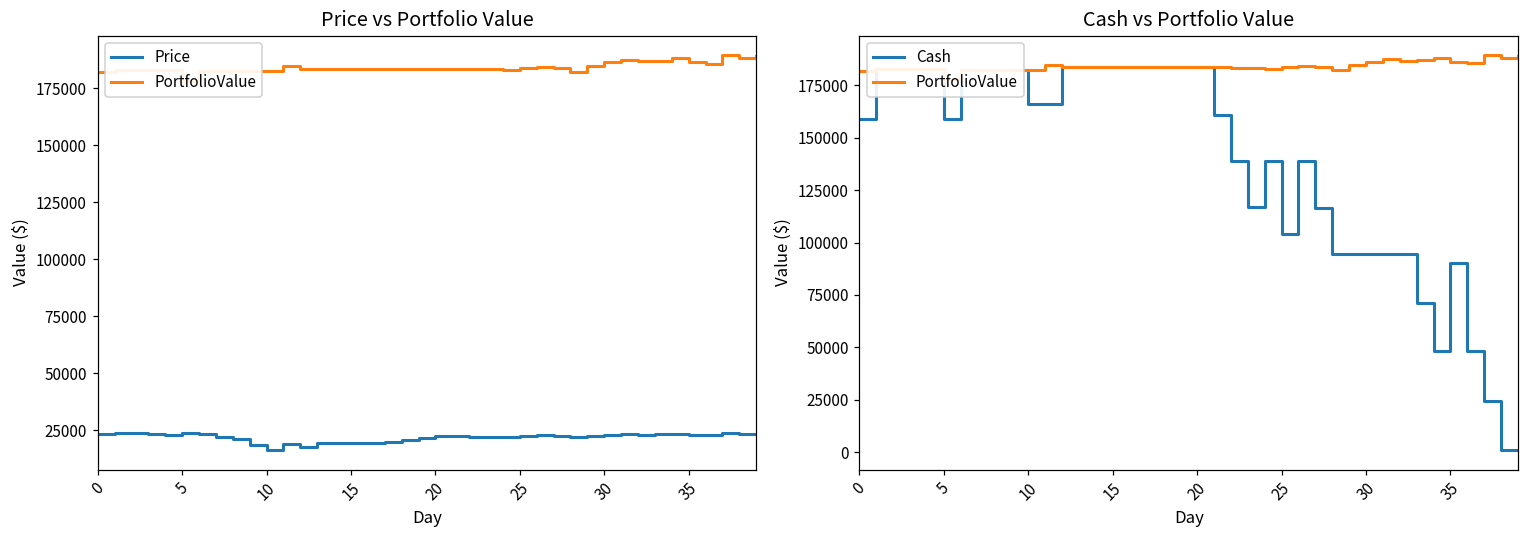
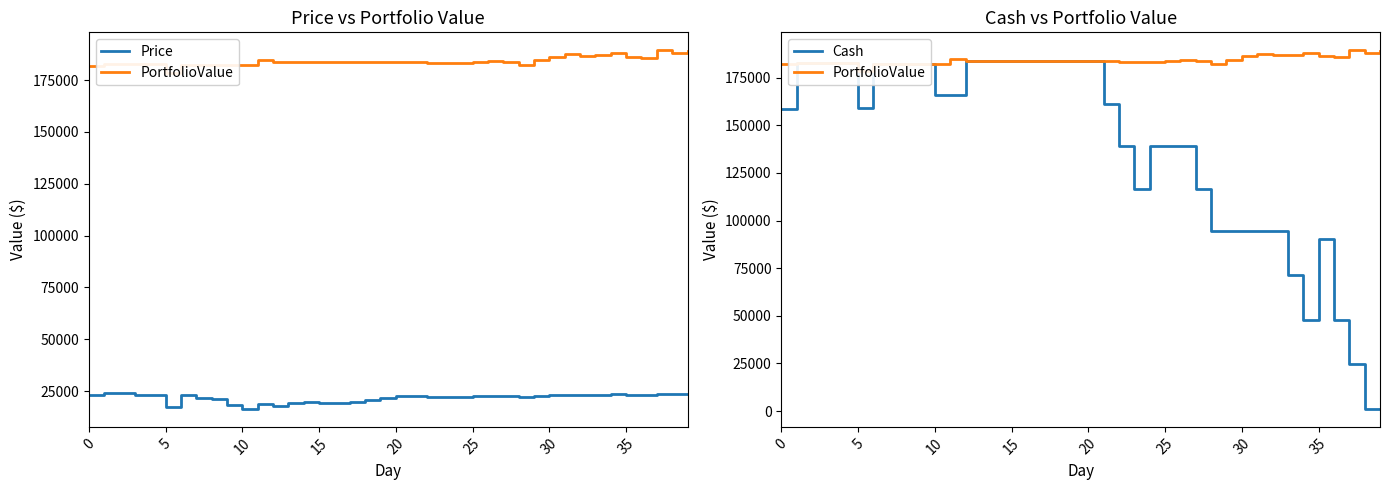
Price vs Portfolio Value, Price, 5: 24000 -> 17000
Cash vs Portfolio Value, Cash, 25: 104000 -> 139000
